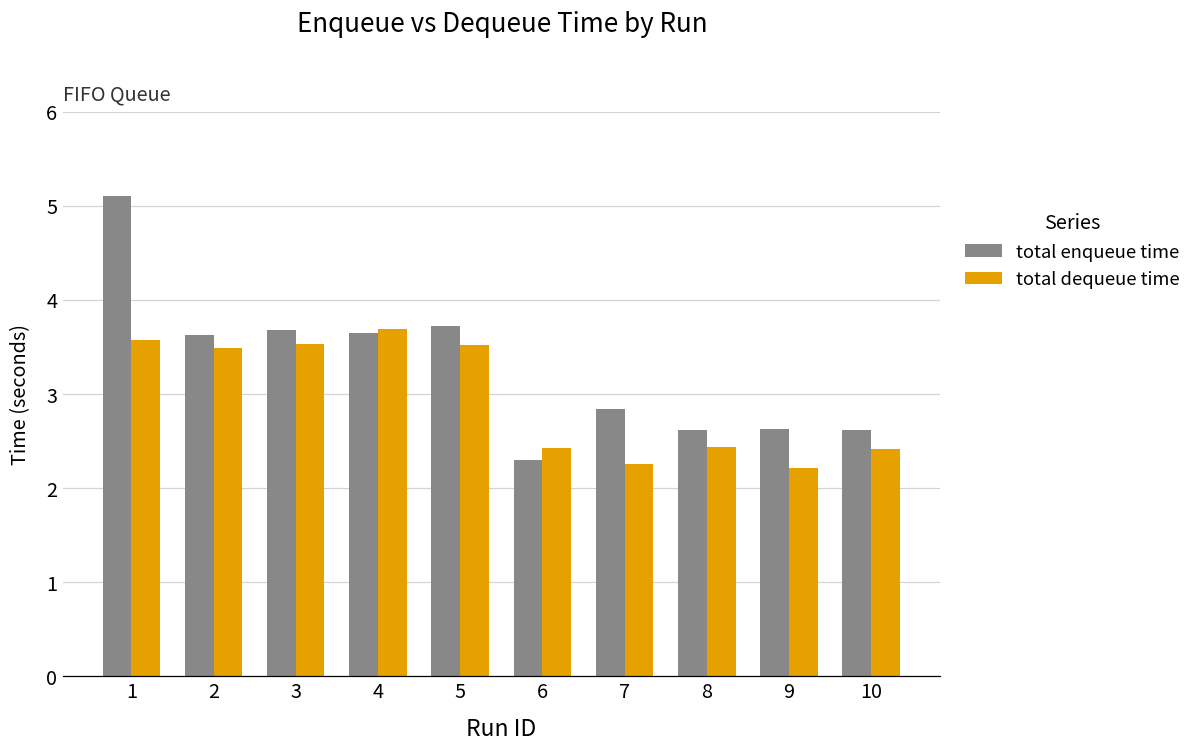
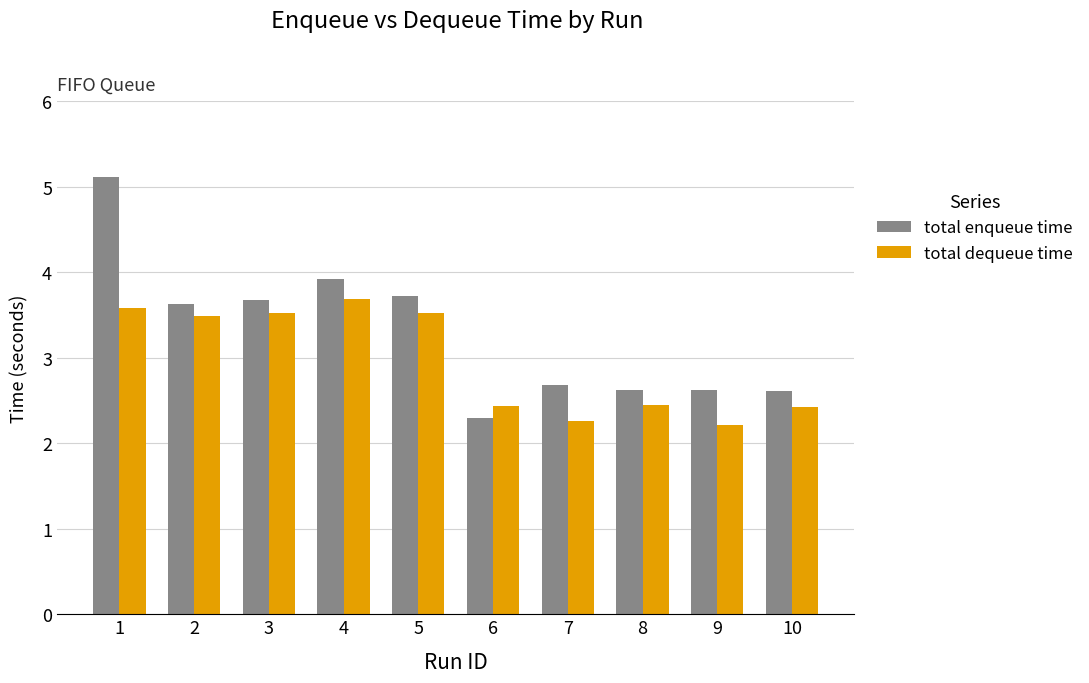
total enqueue time, 4: 3.6 -> 3.9
total enqueue time, 7: 2.8 -> 2.7
